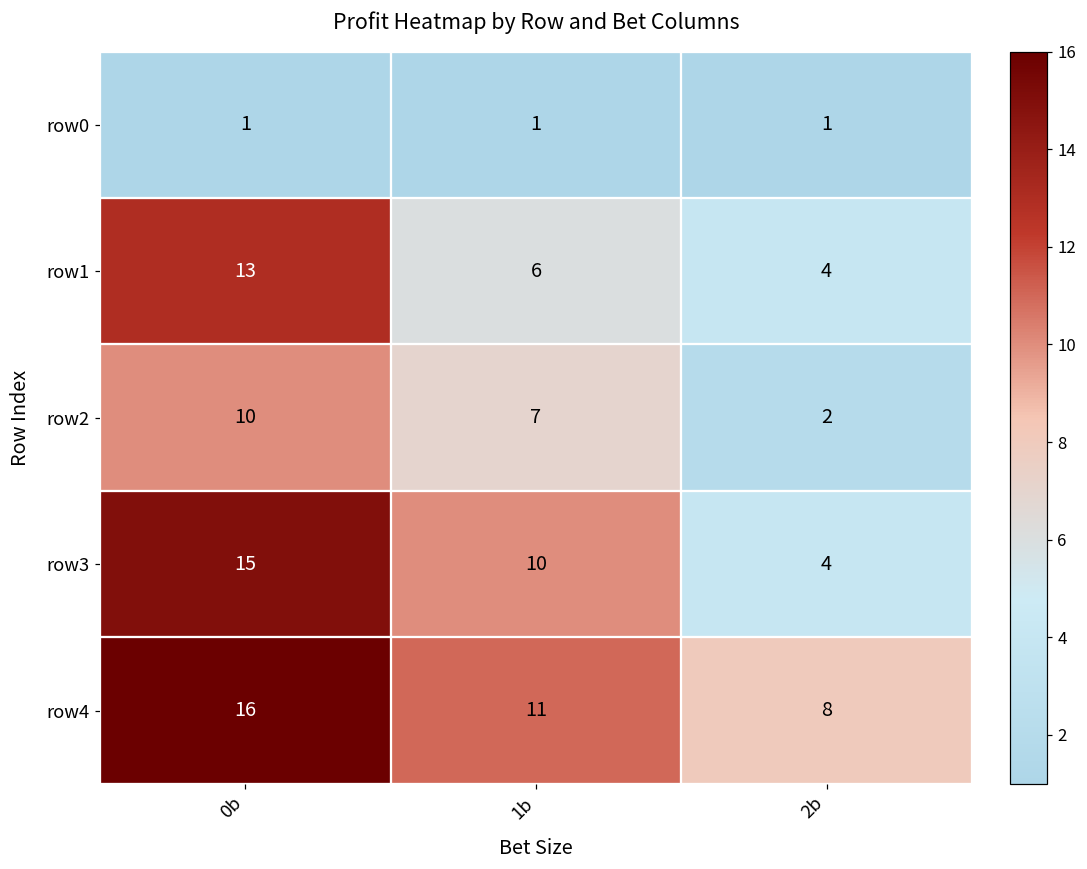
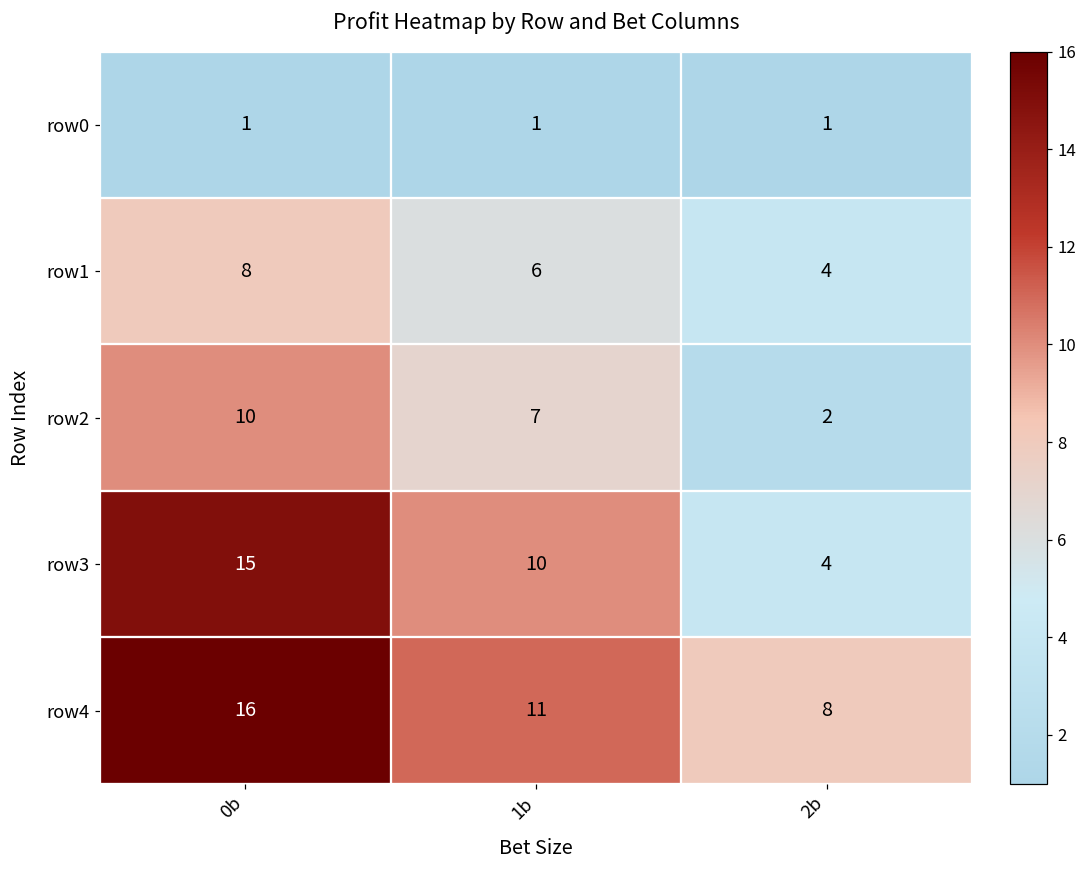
row1, 0b: 13 -> 8
